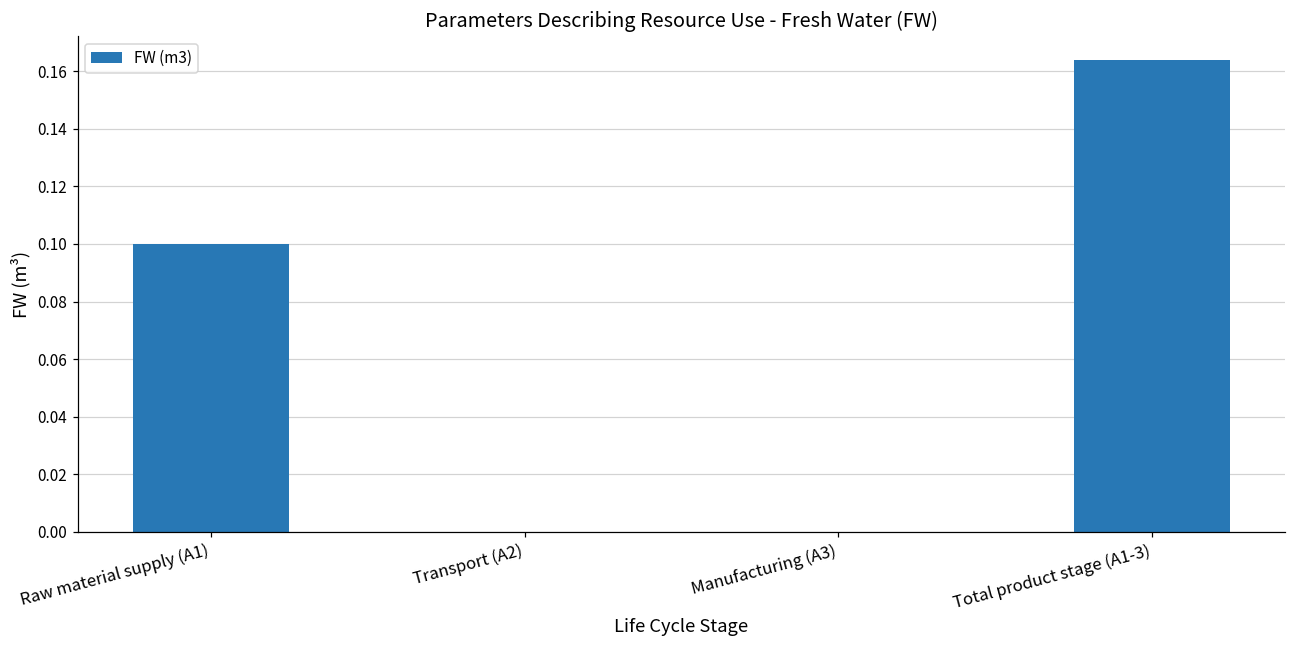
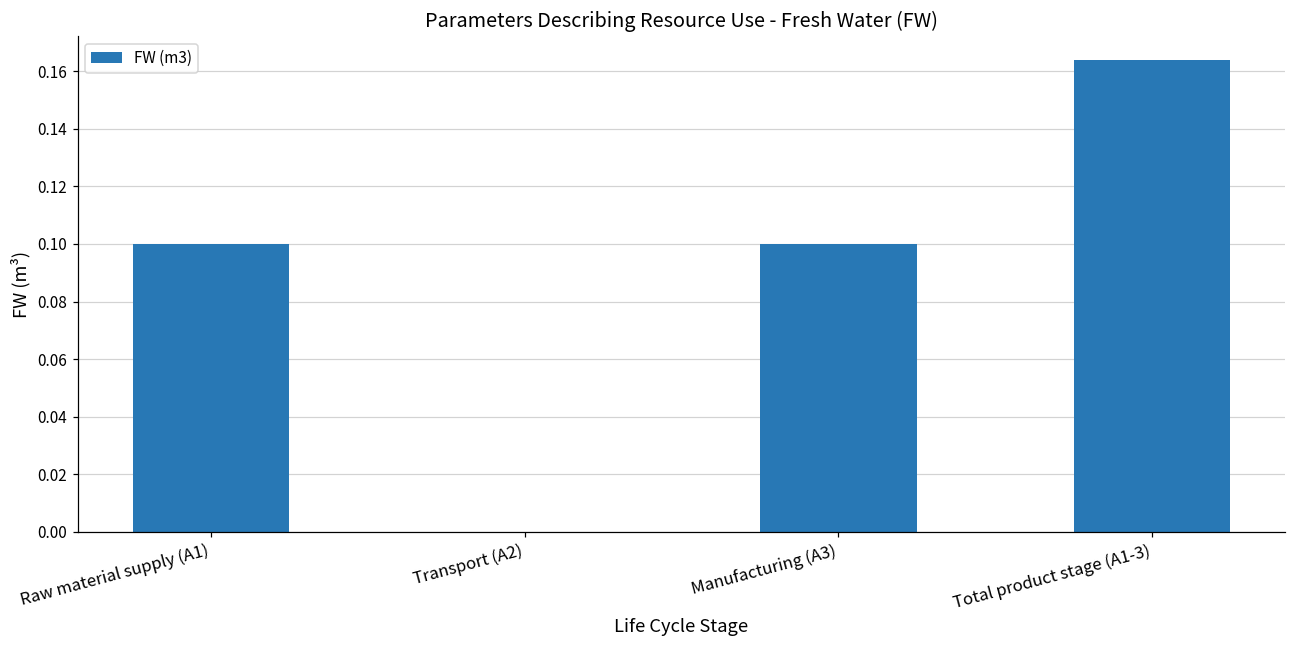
Manufacturing (A3): 0.0 -> 0.1
